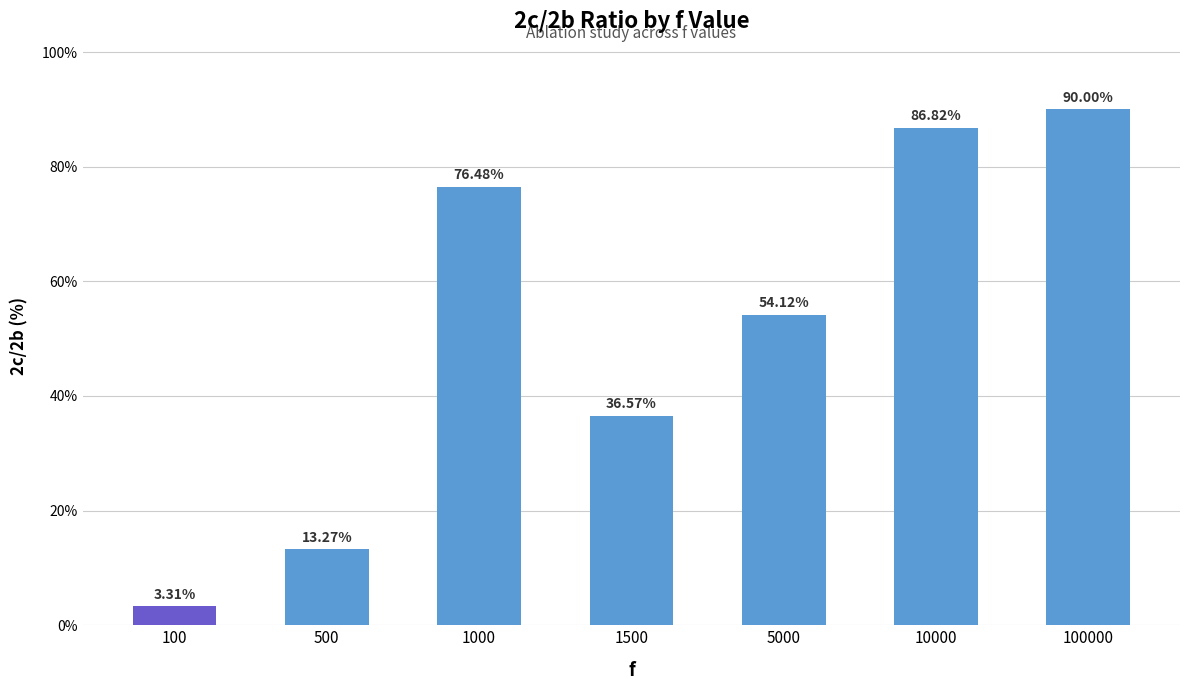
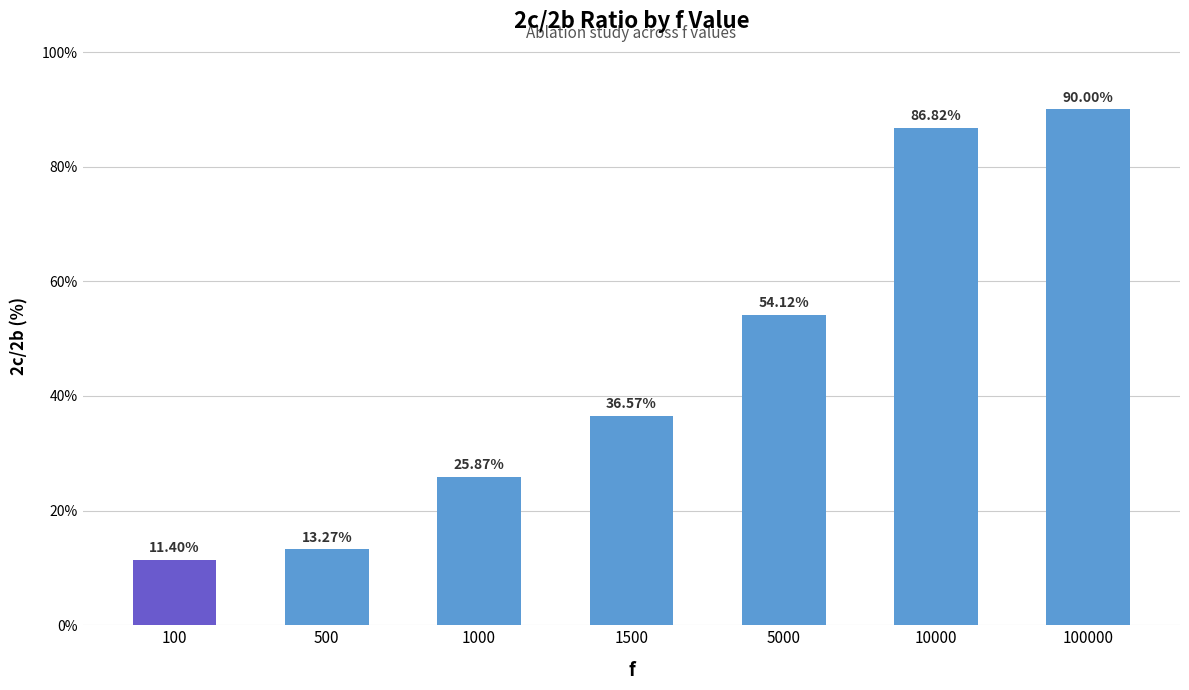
100: 3.31% -> 11.40%
1000: 76.48% -> 25.87%
